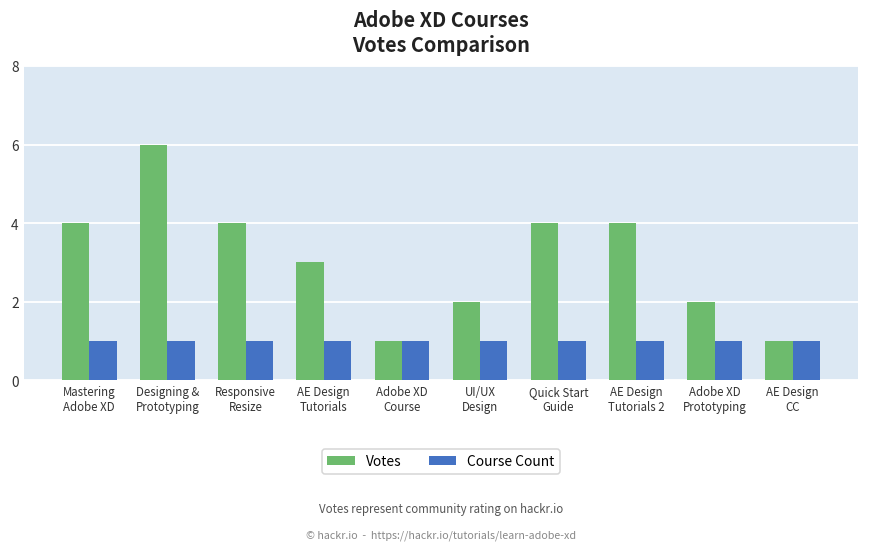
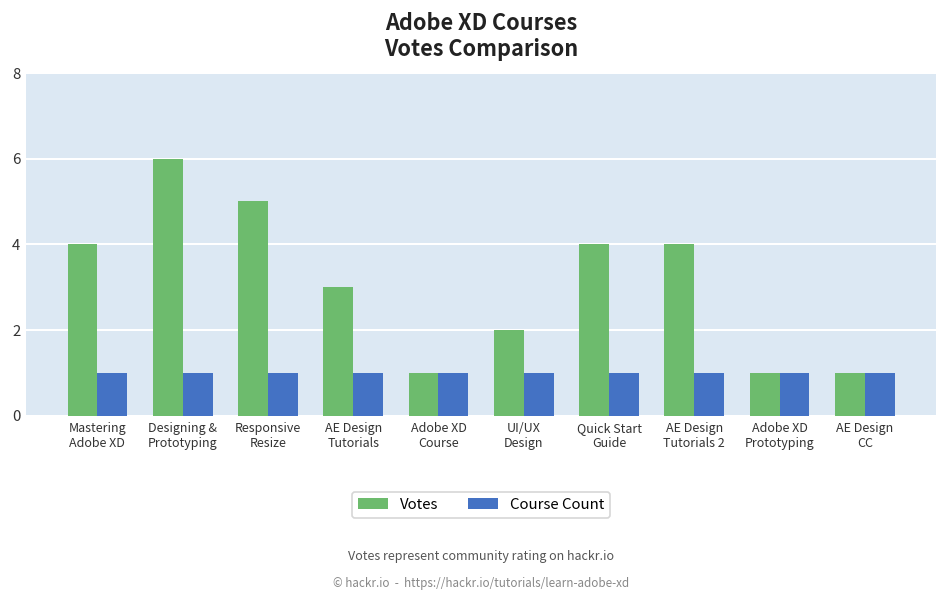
Votes, Responsive Resize: 4 -> 5
Votes, Adobe XD Prototyping: 2 -> 1
